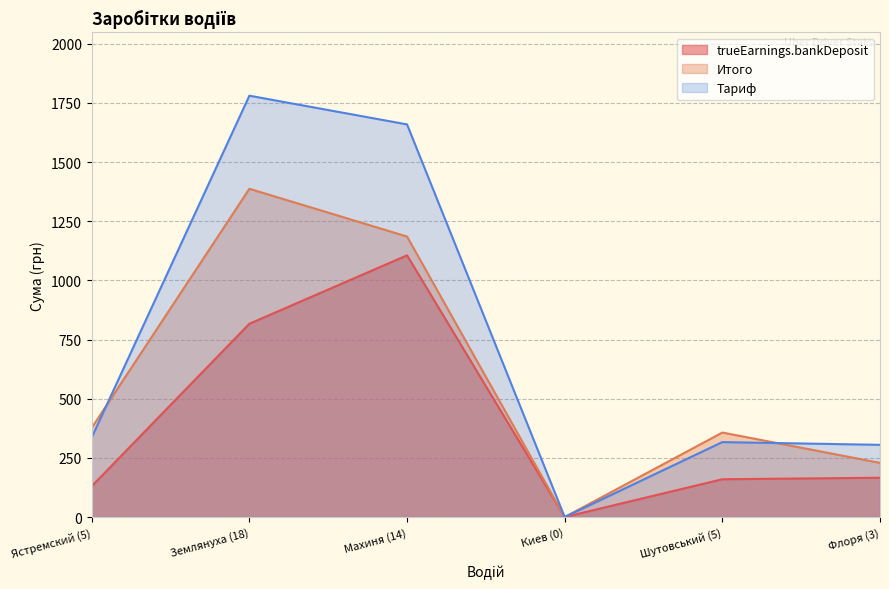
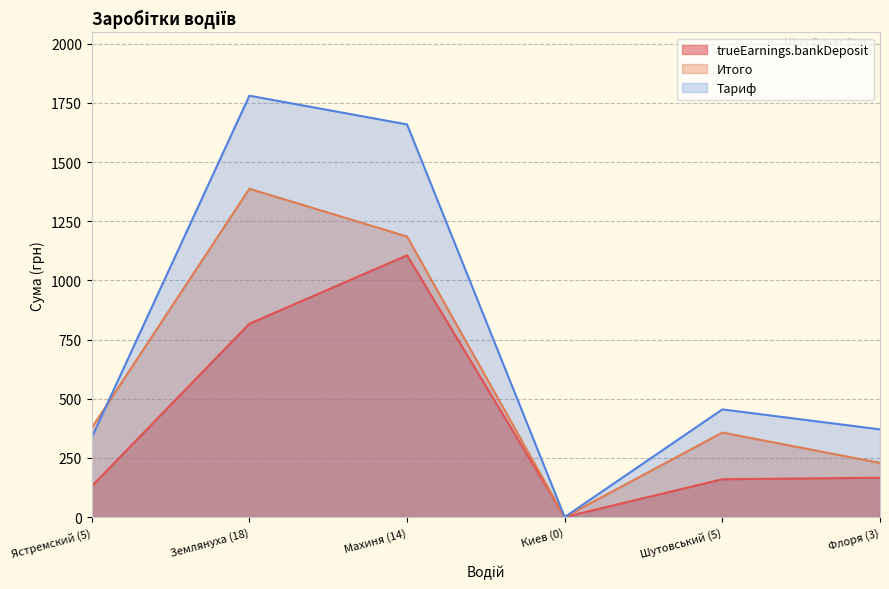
Тариф, Шутовський (5): 320 -> 450
Тариф, Флоря (3): 310 -> 370
